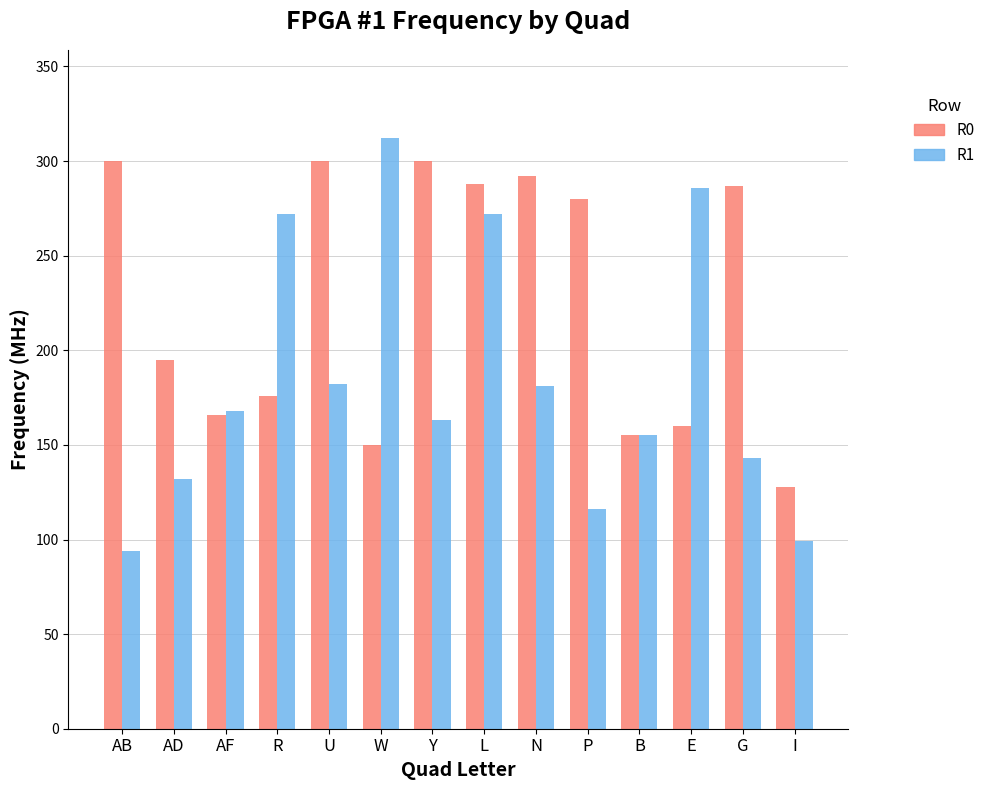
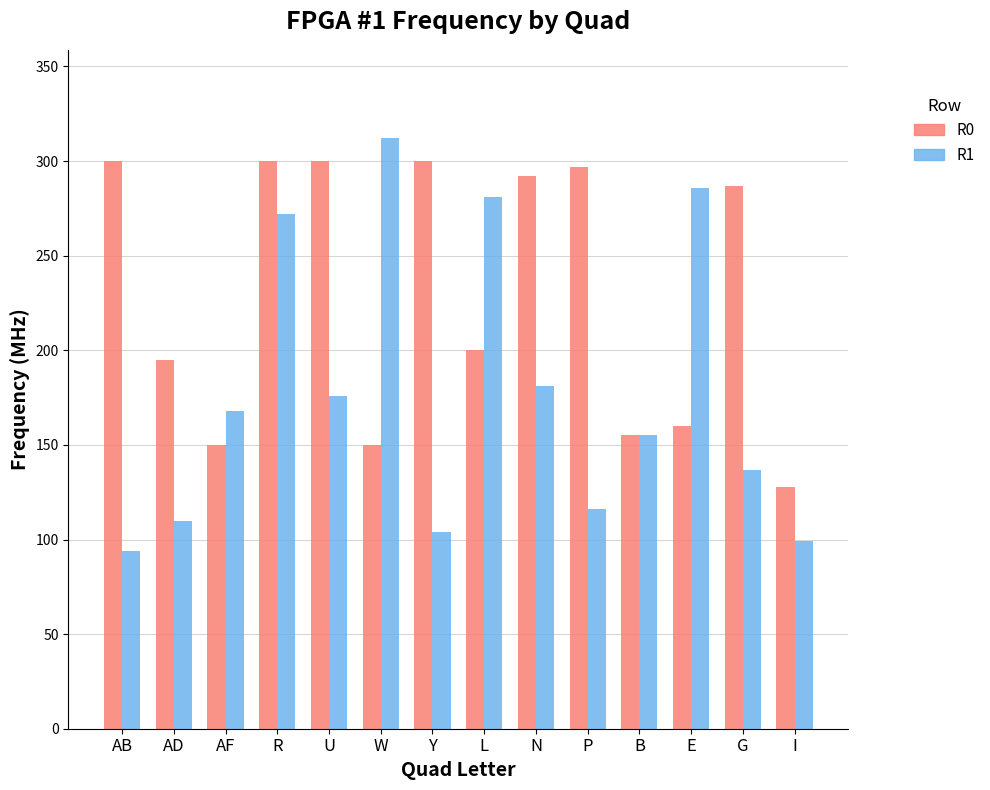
R1, AD: 132 -> 110
R0, AF: 166 -> 150
R0, R: 176 -> 300
R1, U: 182 -> 176
R1, Y: 163 -> 104
R0, L: 288 -> 200
R1, L: 272 -> 281
R0, P: 280 -> 297
R1, G: 143 -> 137
